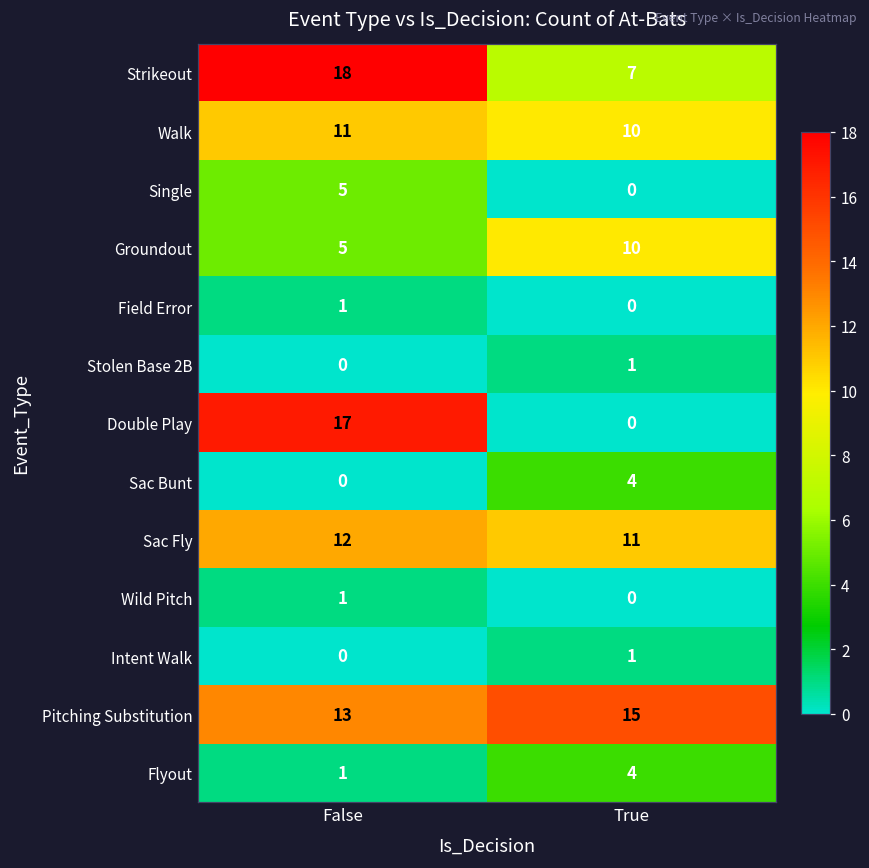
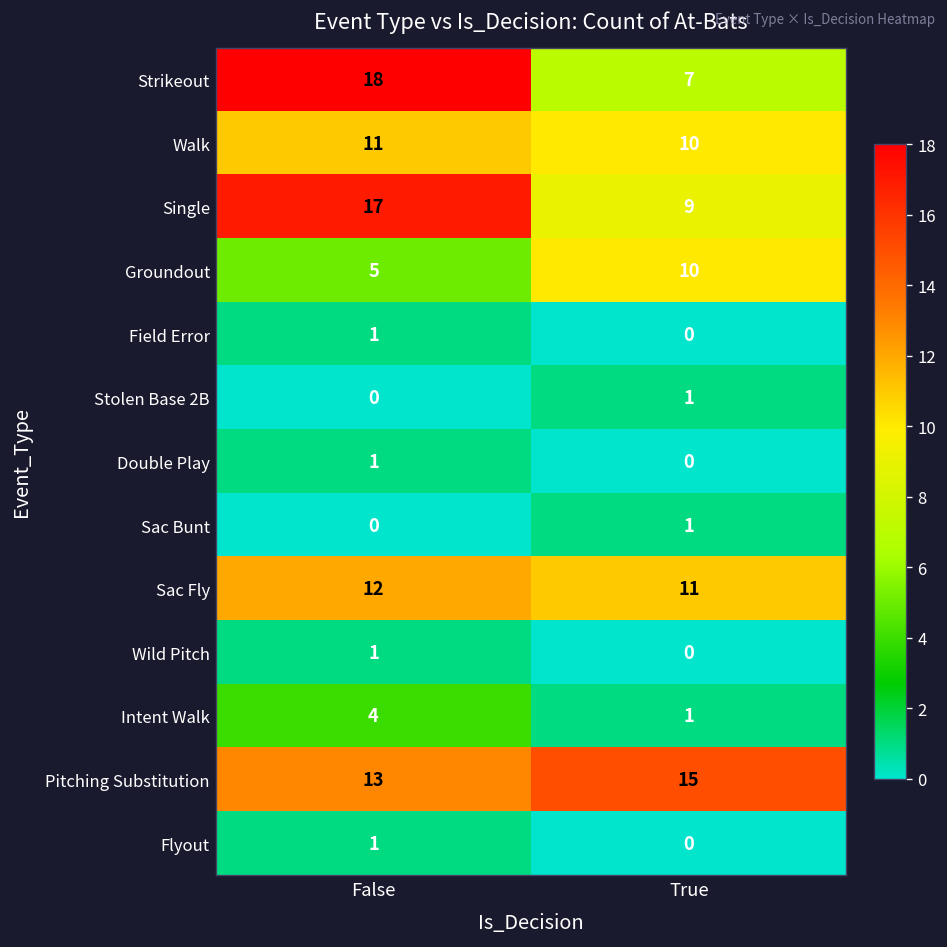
Single, False: 5 -> 17
Single, True: 0 -> 9
Double Play, False: 17 -> 1
Sac Bunt, True: 4 -> 1
Intent Walk, False: 0 -> 4
Flyout, True: 4 -> 0
